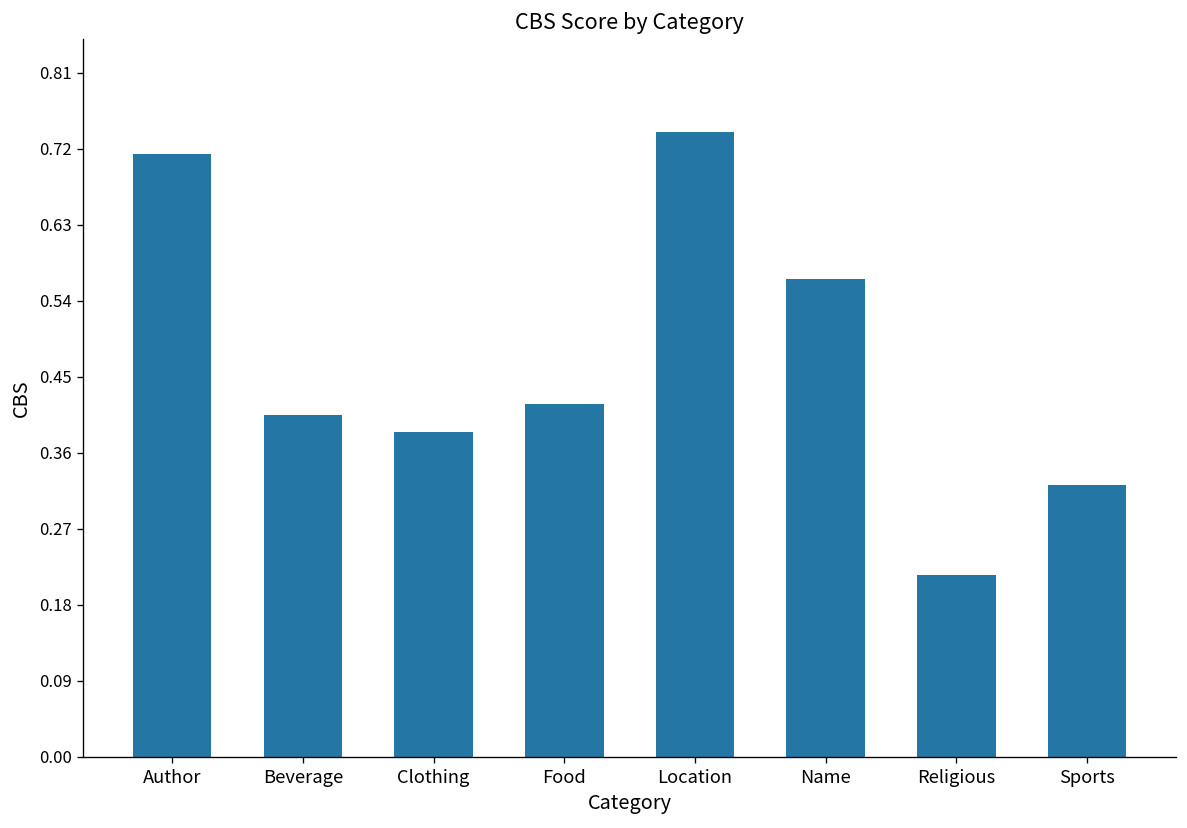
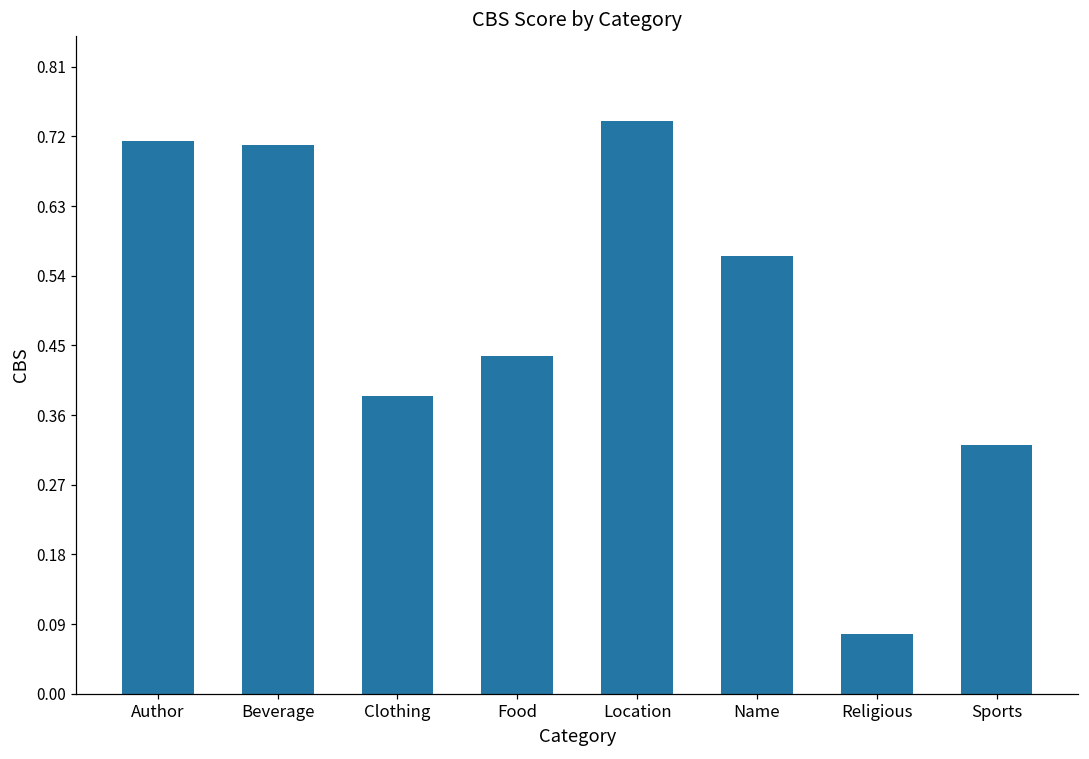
Beverage: 0.40 -> 0.71
Food: 0.42 -> 0.44
Religious: 0.22 -> 0.08
